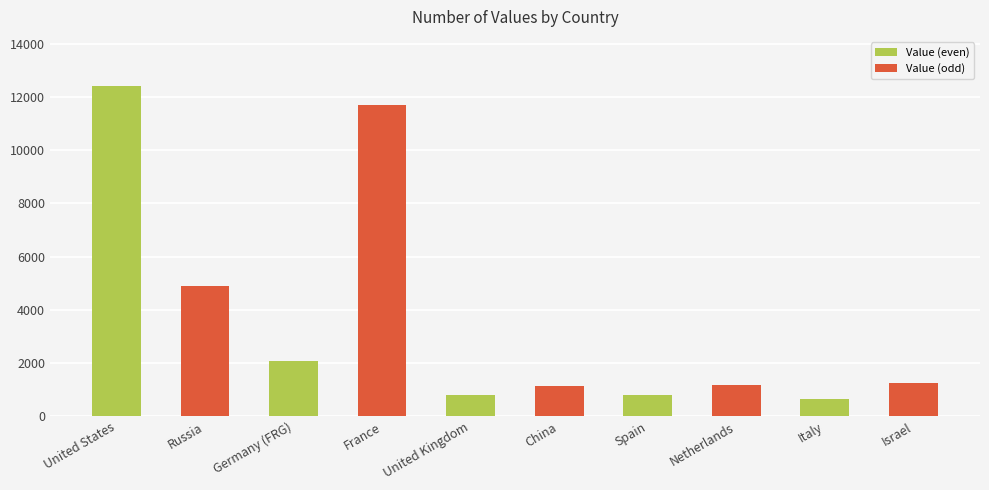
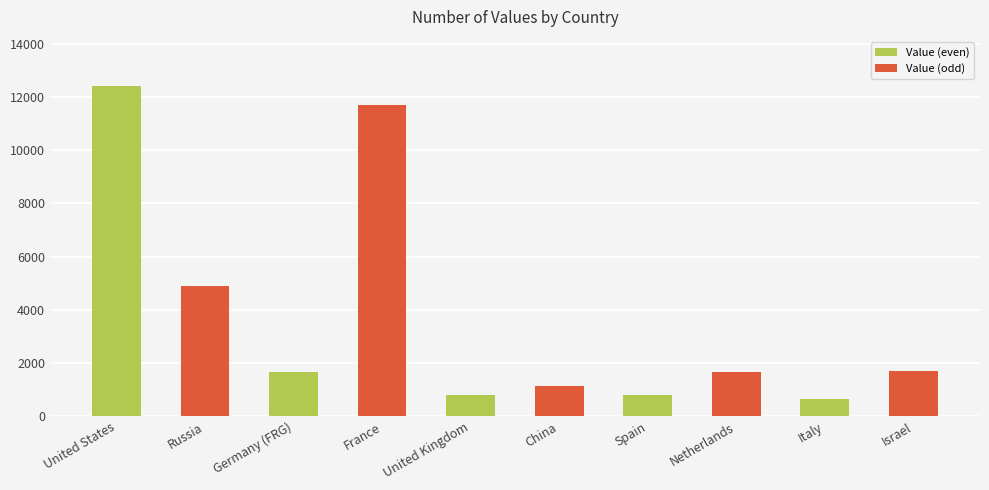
Germany (FRG): 2100 -> 1700
Netherlands: 1200 -> 1600
Israel: 1300 -> 1700
